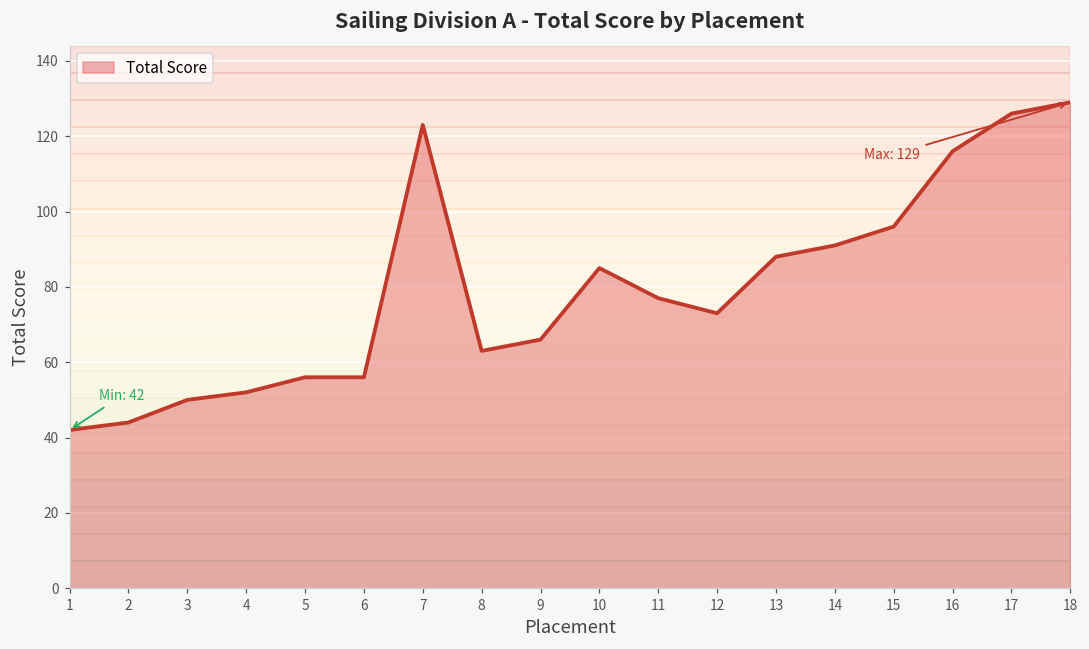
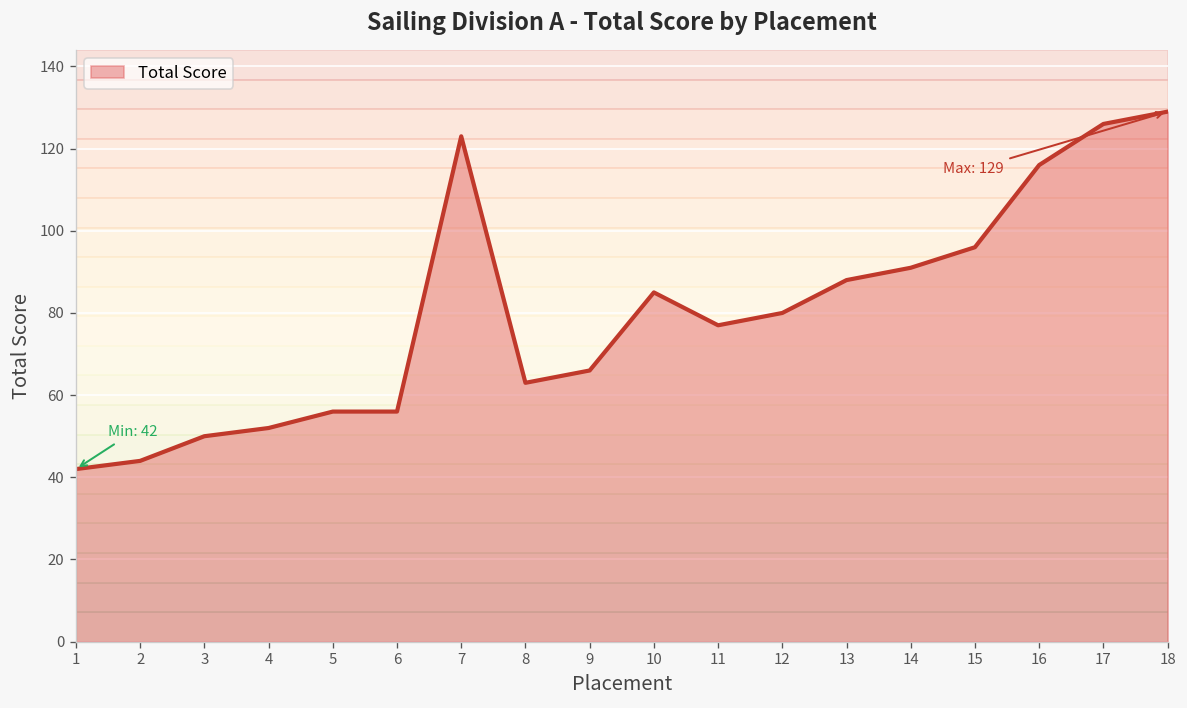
12: 73 -> 80
